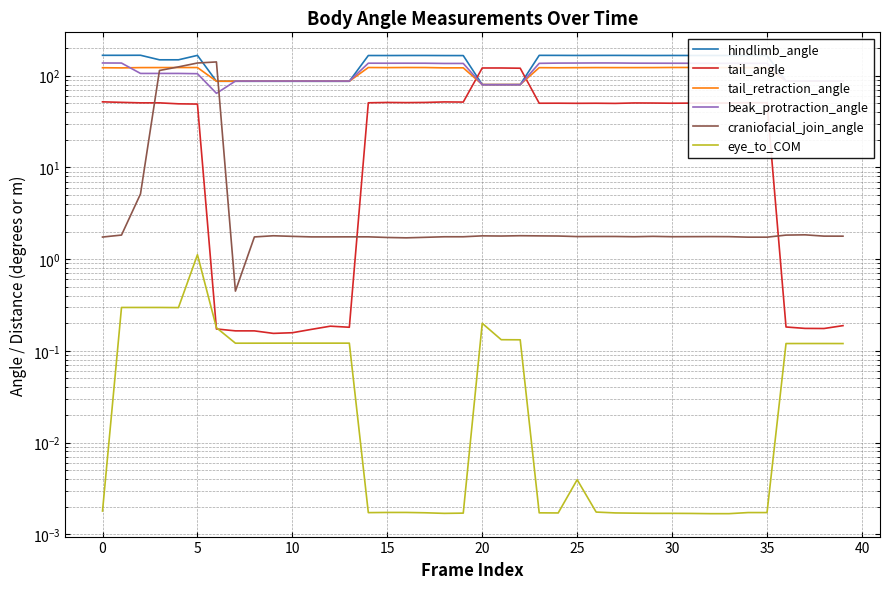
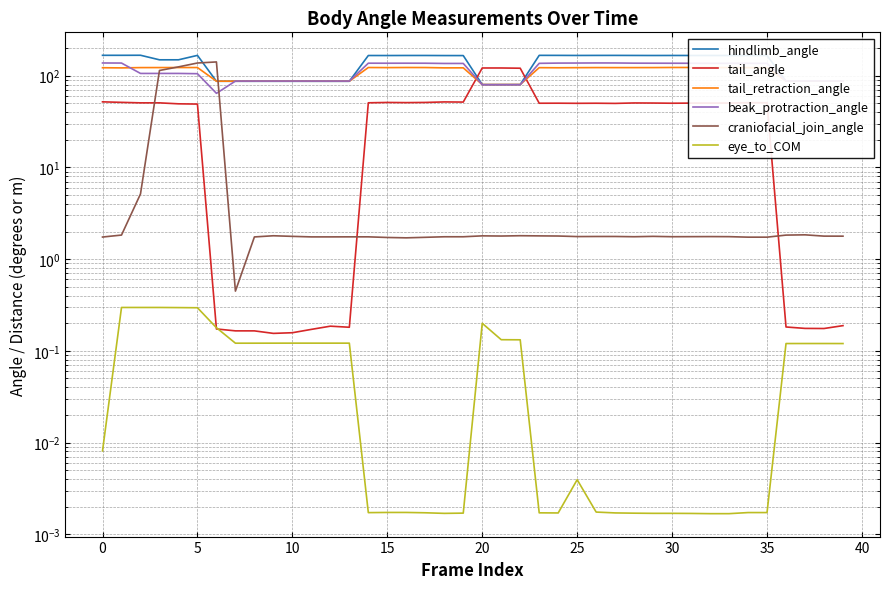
eye_to_COM, 0: 0.0018 -> 0.008
eye_to_COM, 5: 1.1 -> 0.30
